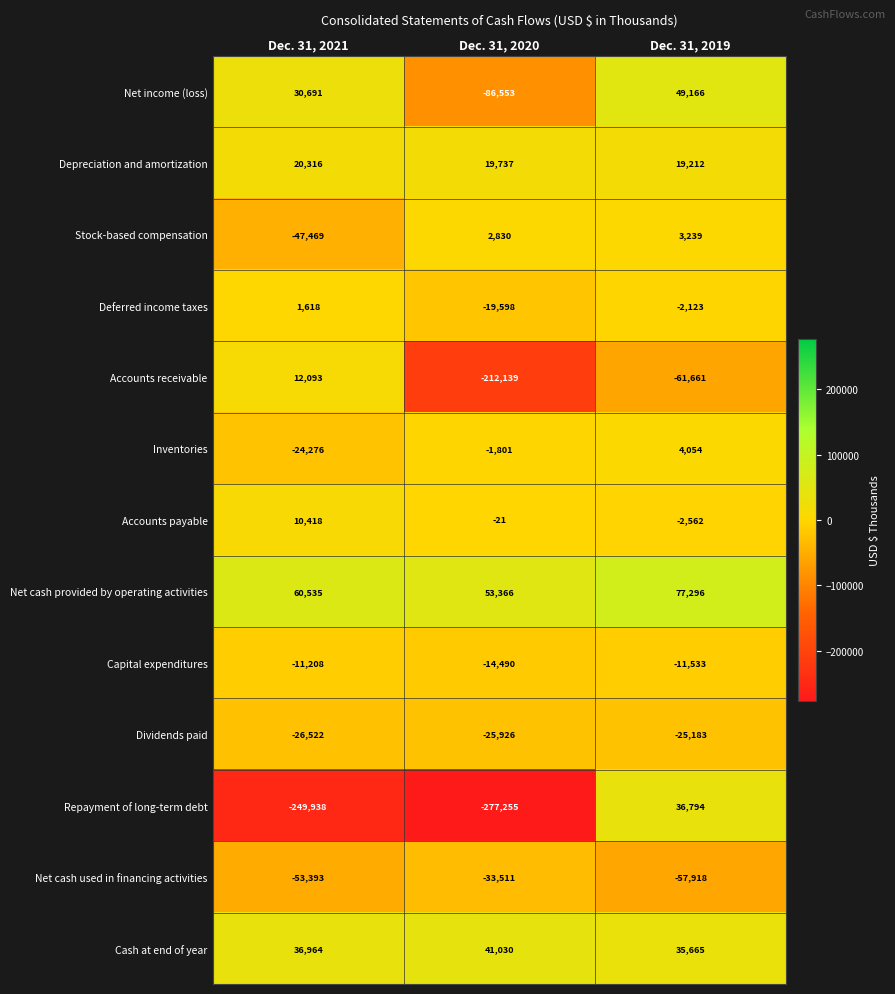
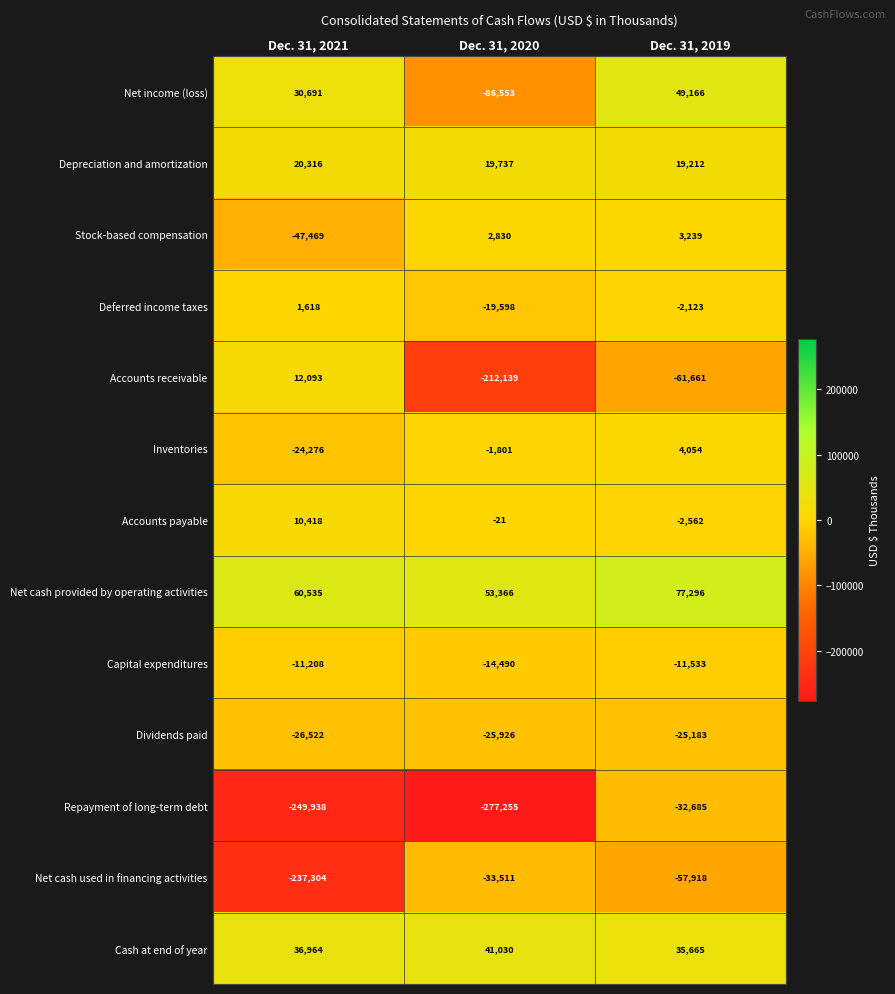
Repayment of long-term debt, Dec. 31, 2019: 36,794 -> -32,685
Net cash used in financing activities, Dec. 31, 2021: -53,393 -> -237,304
